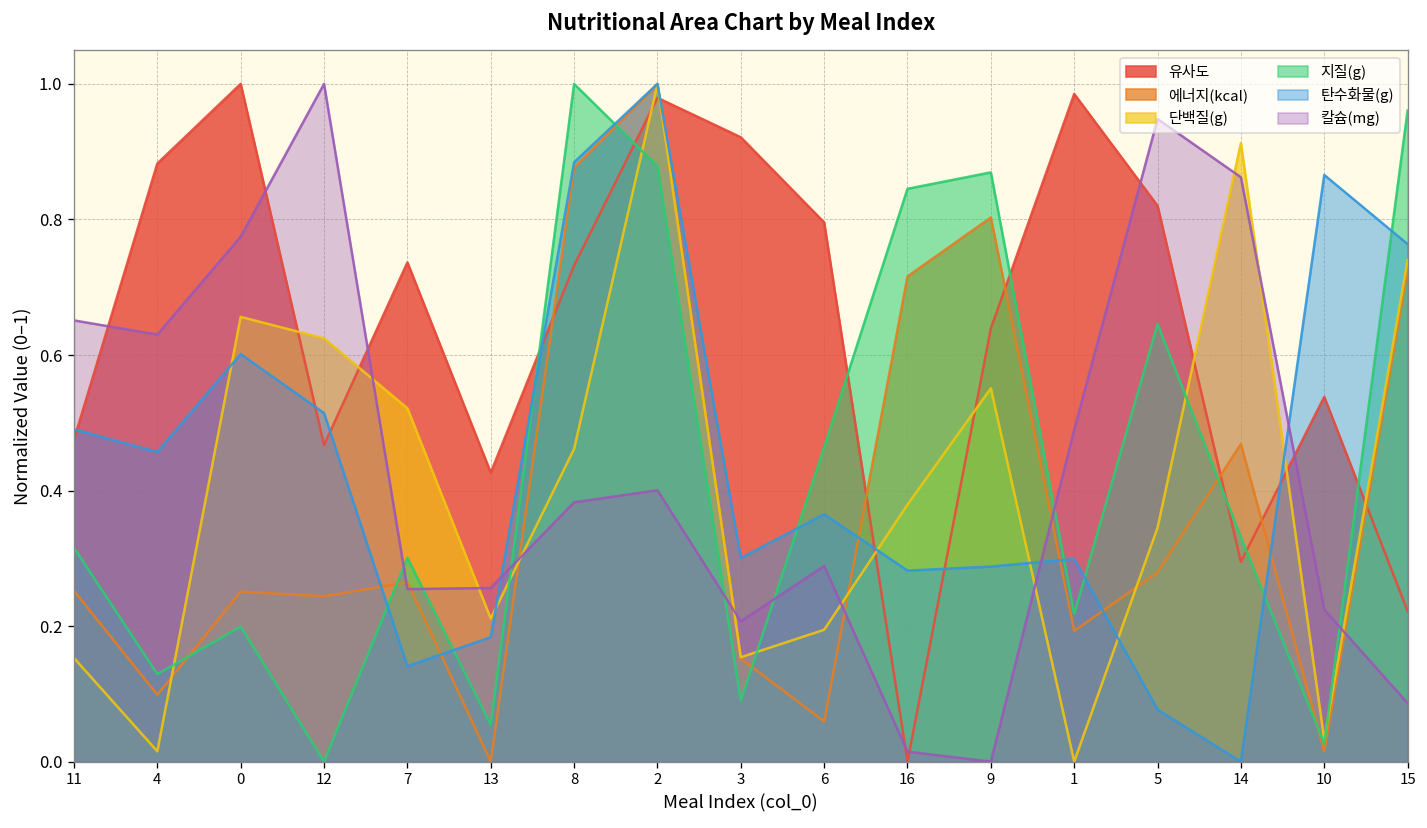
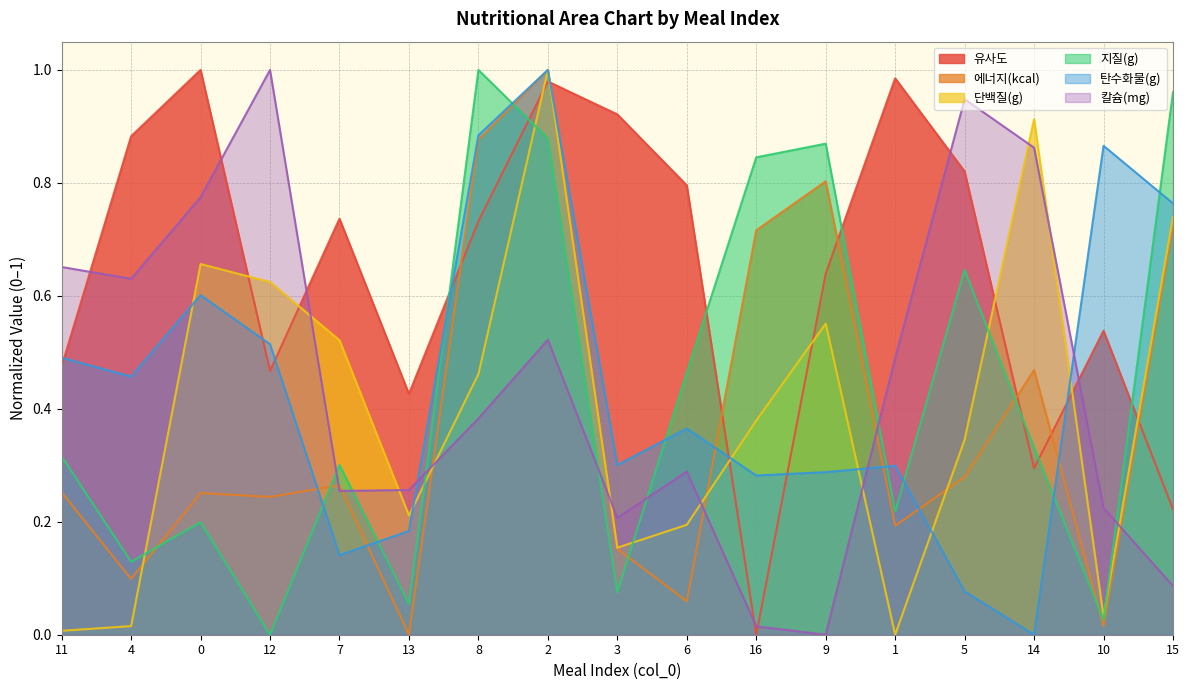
단백질(g), 11: 0.15 -> 0.01
칼슘(mg), 2: 0.40 -> 0.52
지질(g), 3: 0.09 -> 0.08
